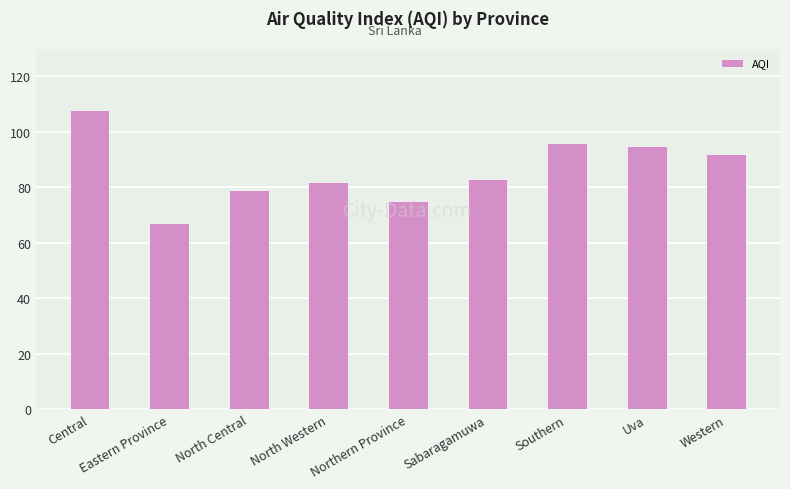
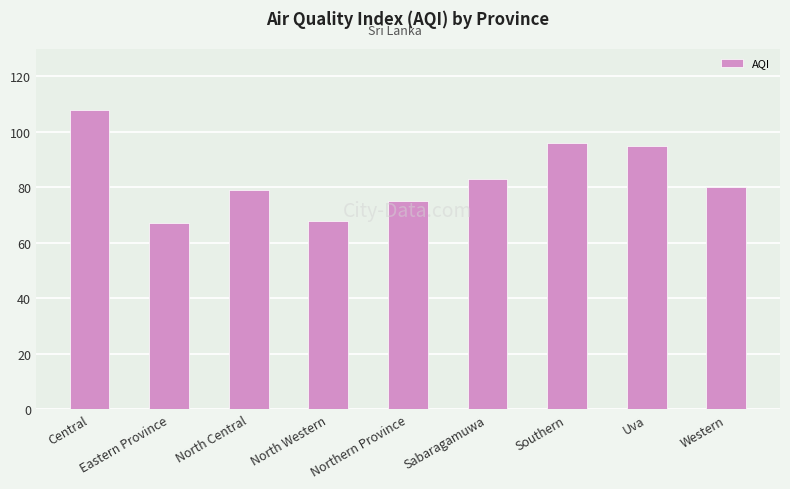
North Western: 82 -> 68
Western: 92 -> 80
